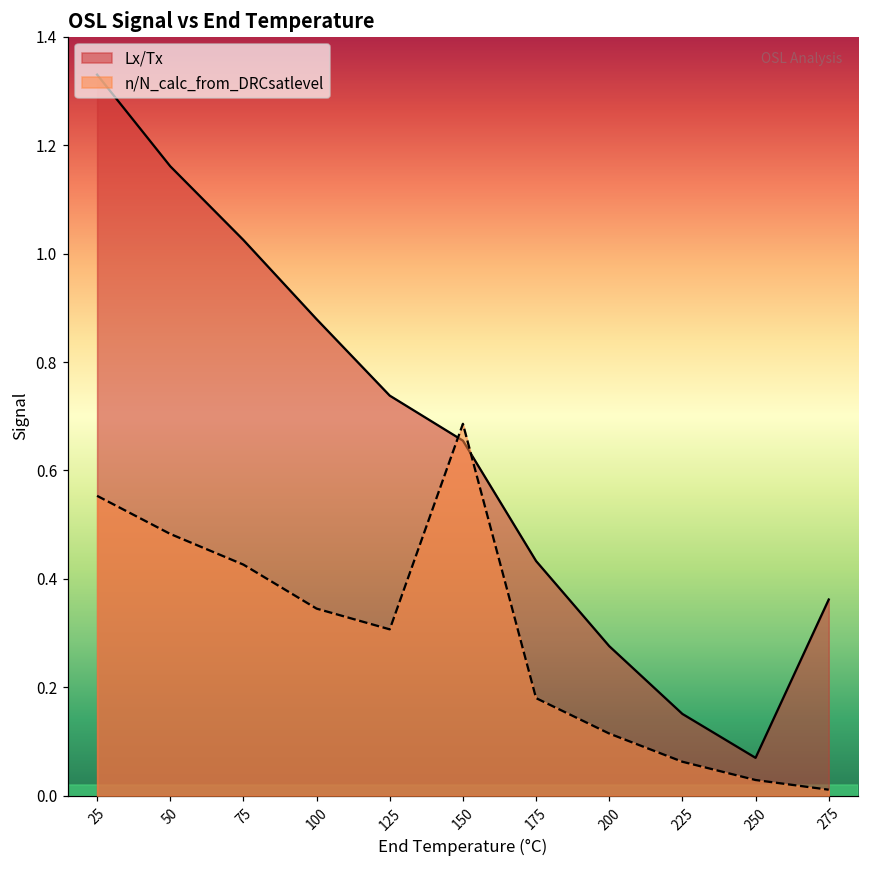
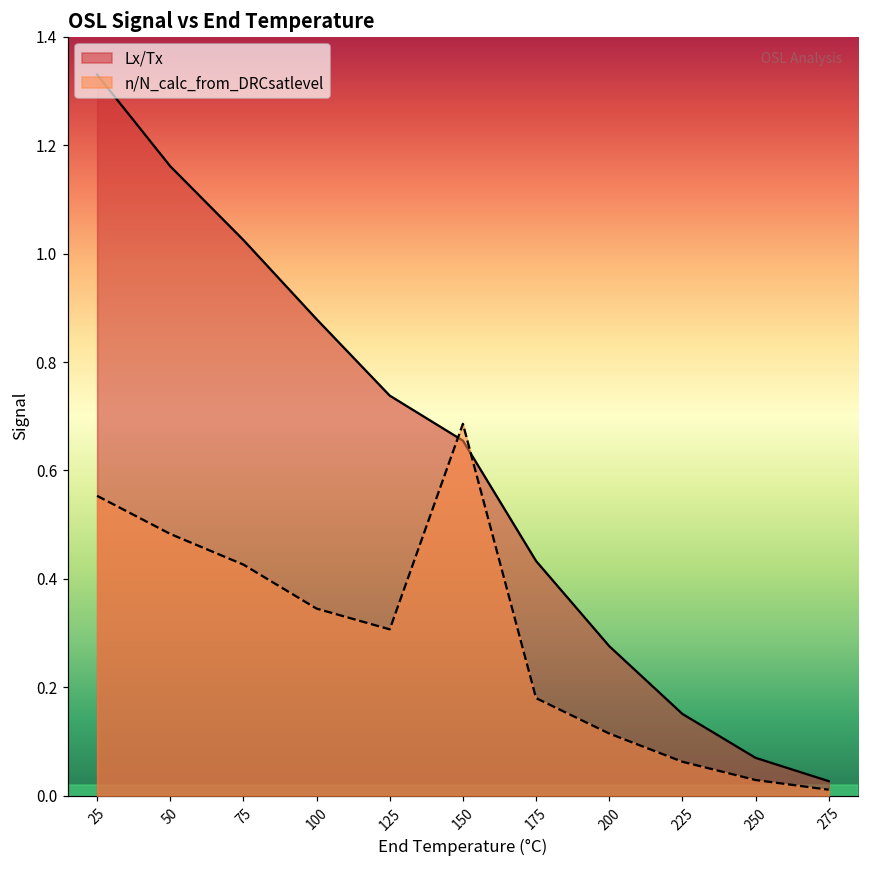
Lx/Tx, 275: 0.36 -> 0.03
